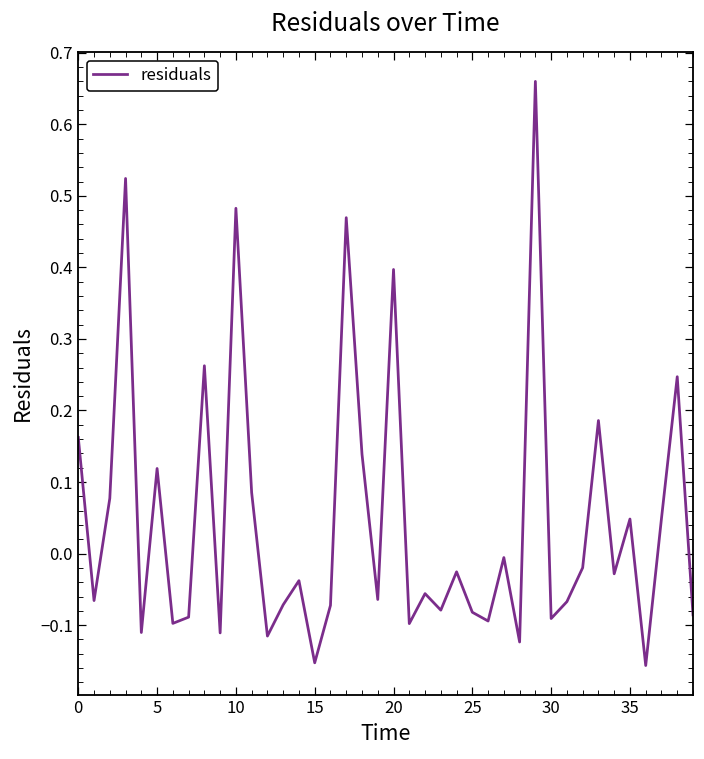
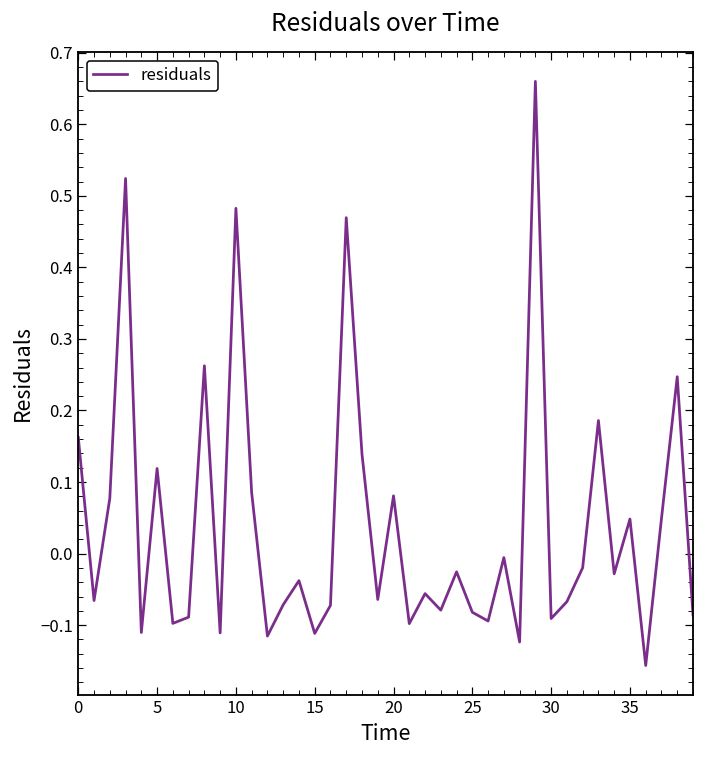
15: -0.15 -> -0.11
20: 0.40 -> 0.08
